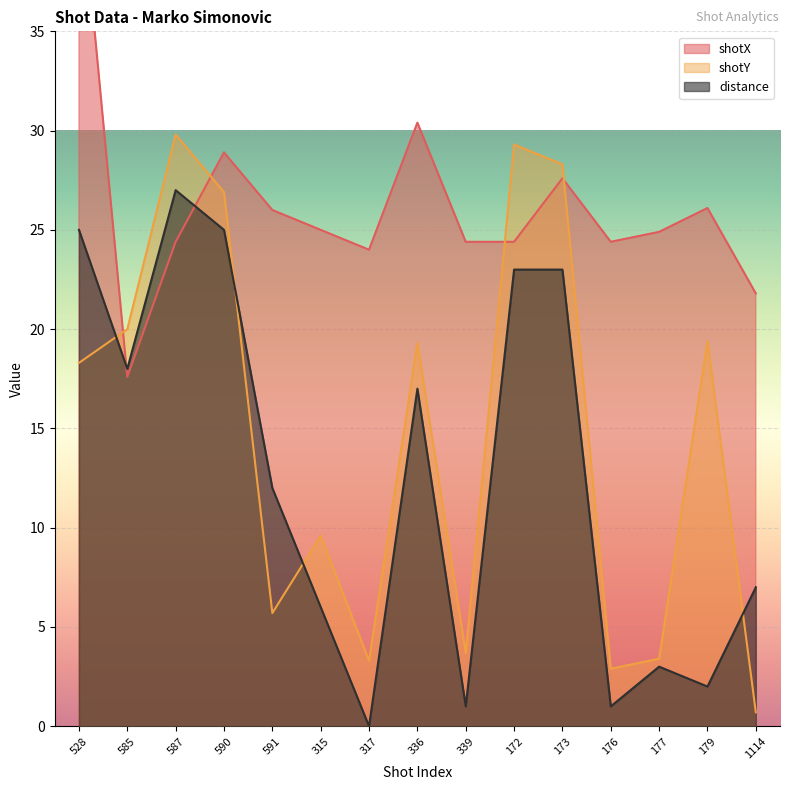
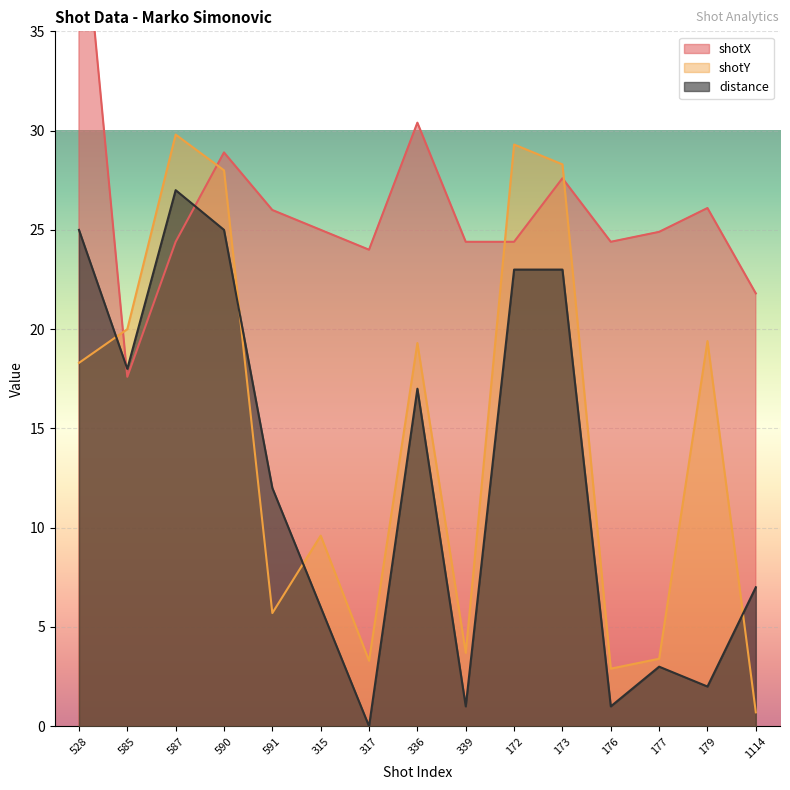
shotY, 590: 26.9 -> 28.0
